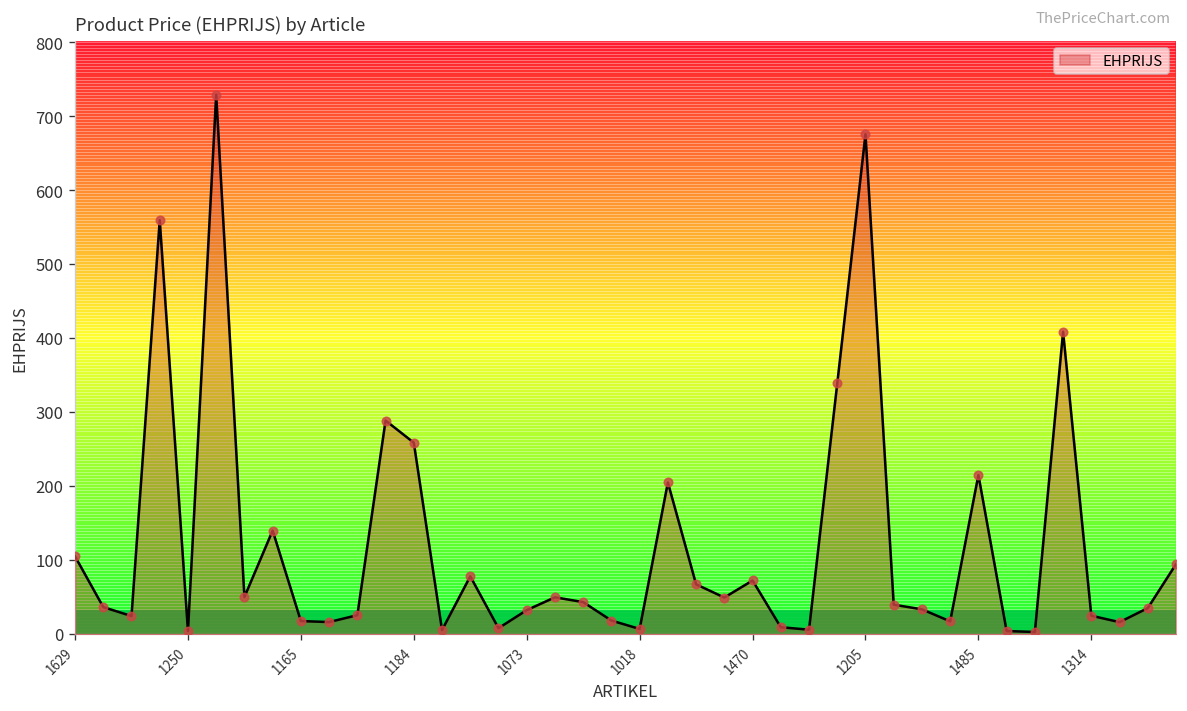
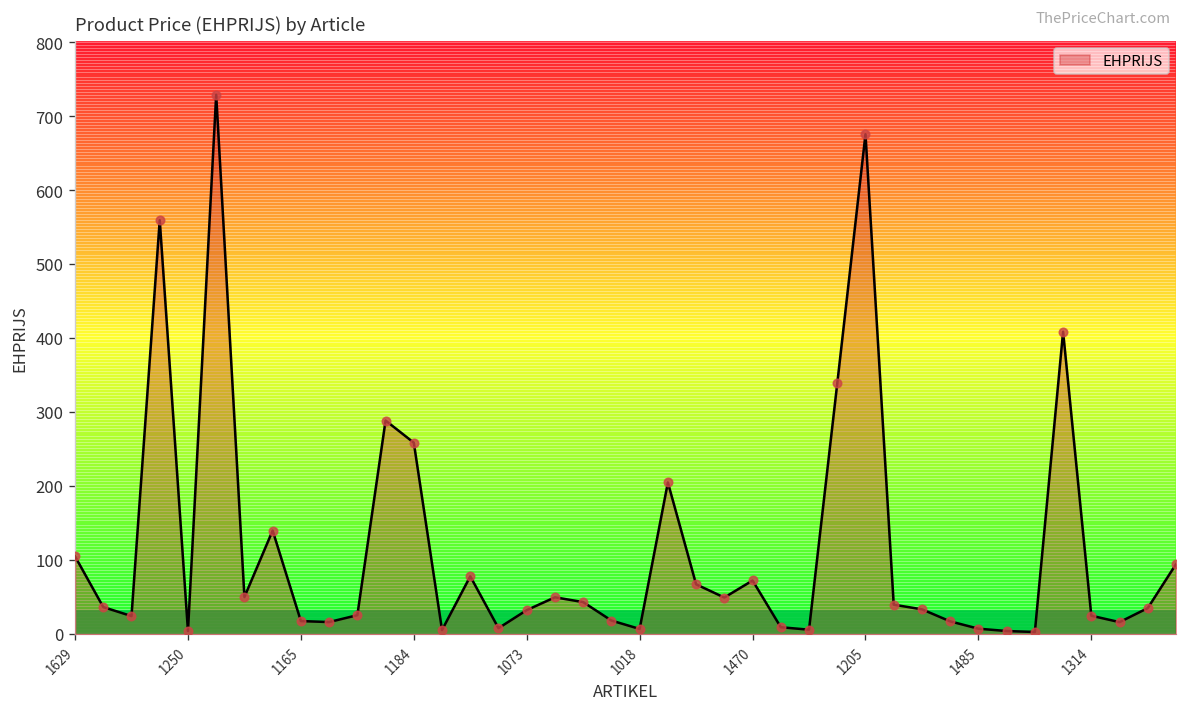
1485: 220 -> 10
